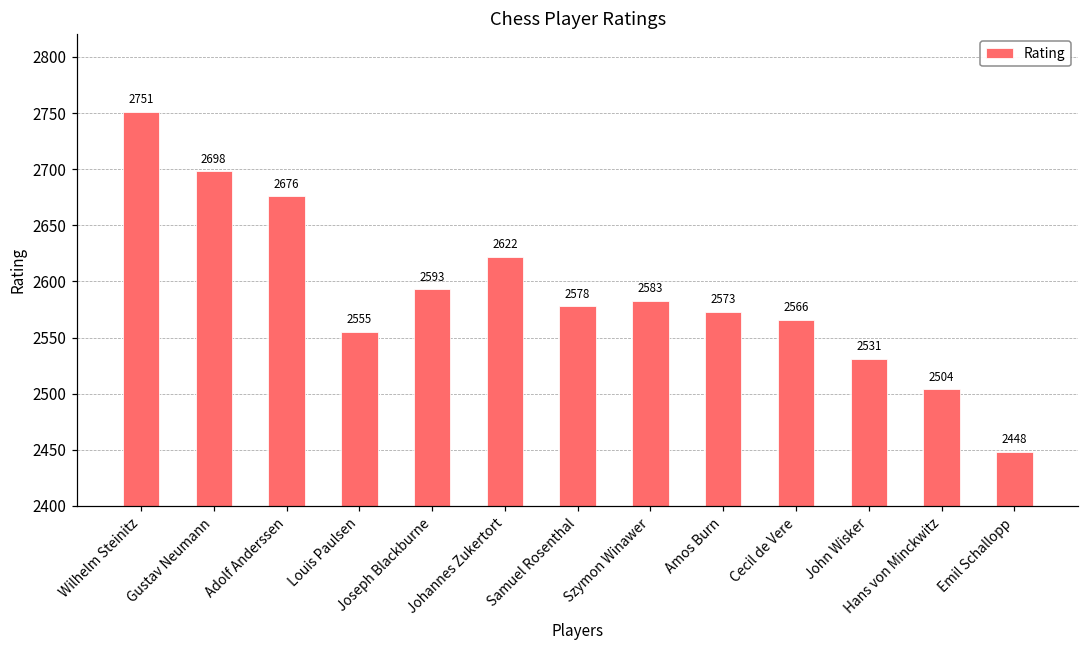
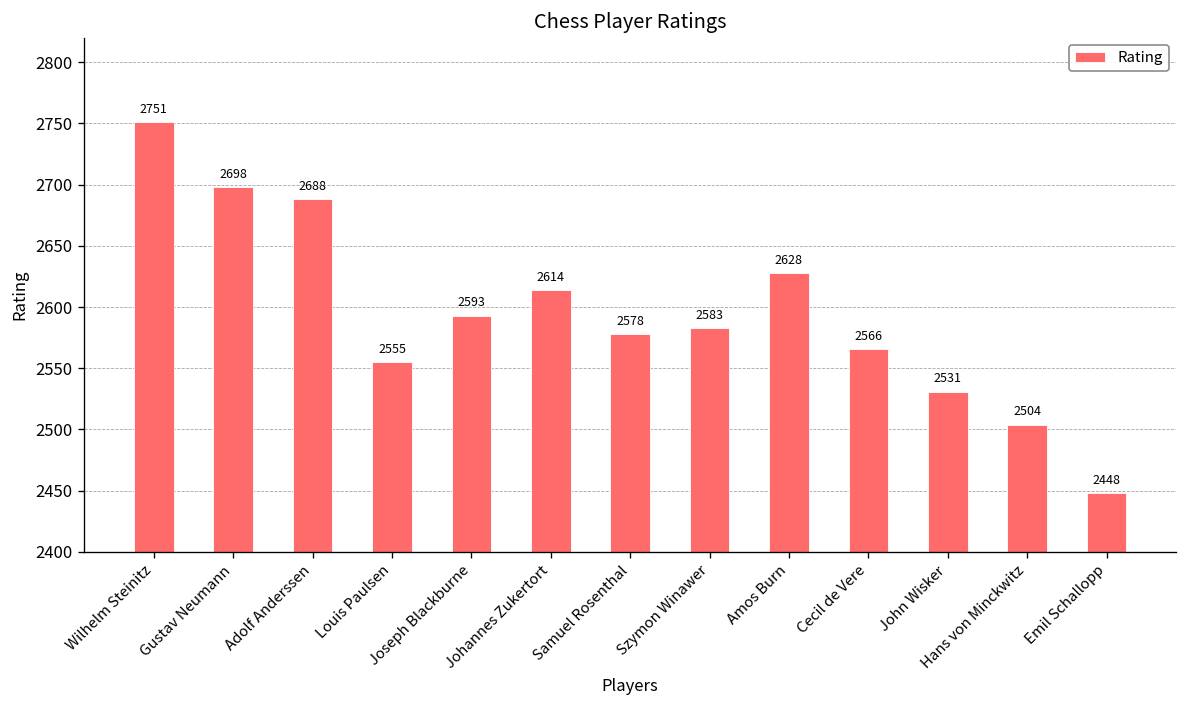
Adolf Anderssen: 2676 -> 2688
Johannes Zukertort: 2622 -> 2614
Amos Burn: 2573 -> 2628
